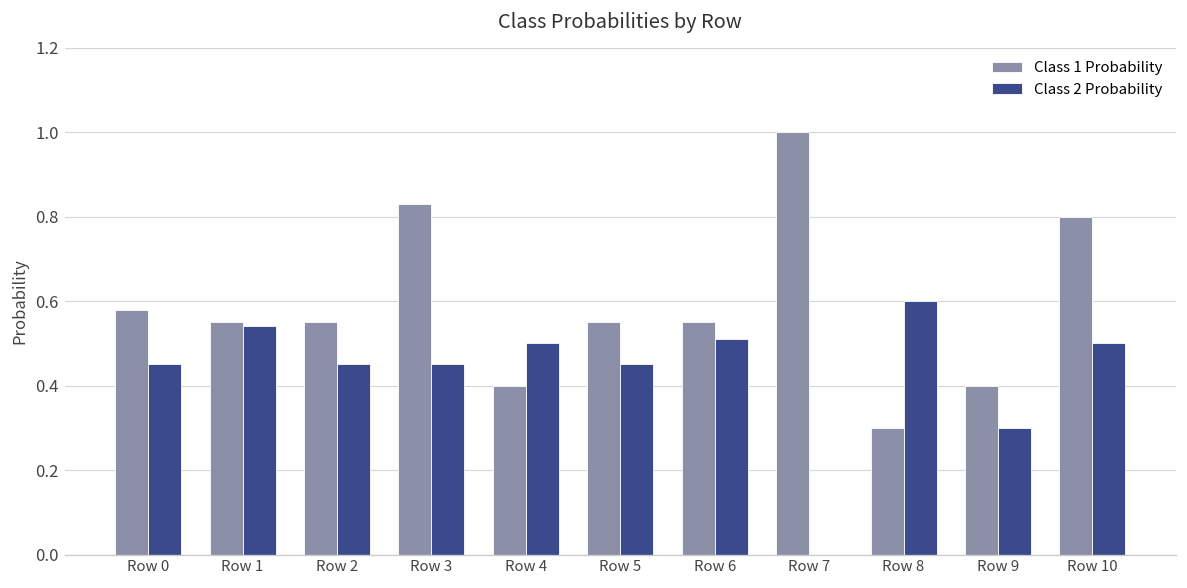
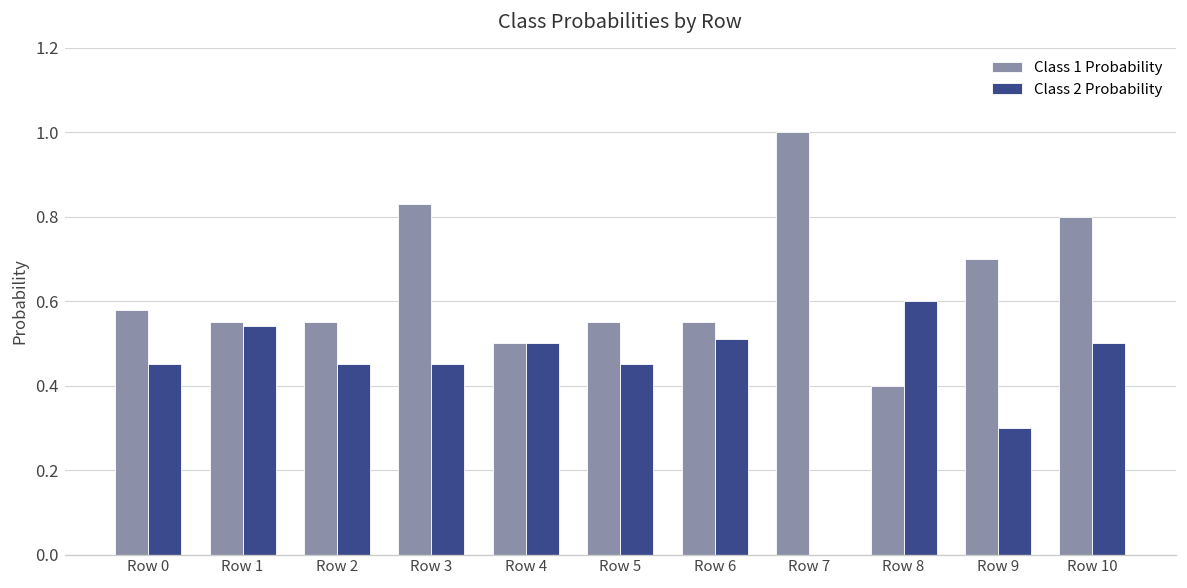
Class 1 Probability, Row 4: 0.4 -> 0.5
Class 1 Probability, Row 8: 0.3 -> 0.4
Class 1 Probability, Row 9: 0.4 -> 0.7
